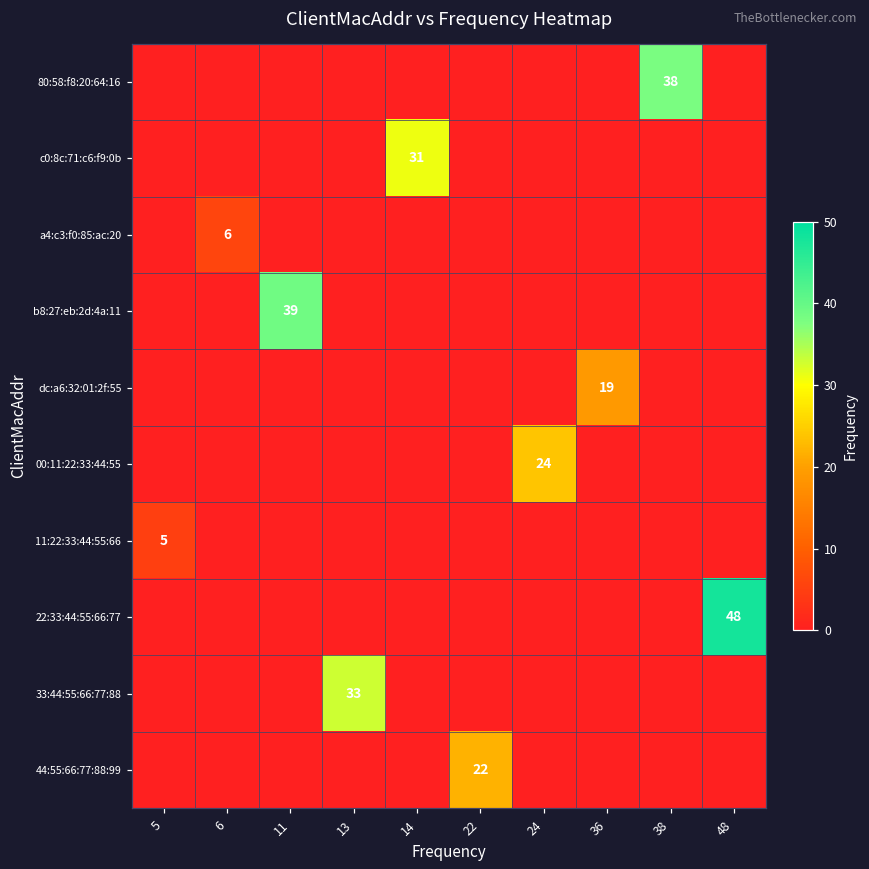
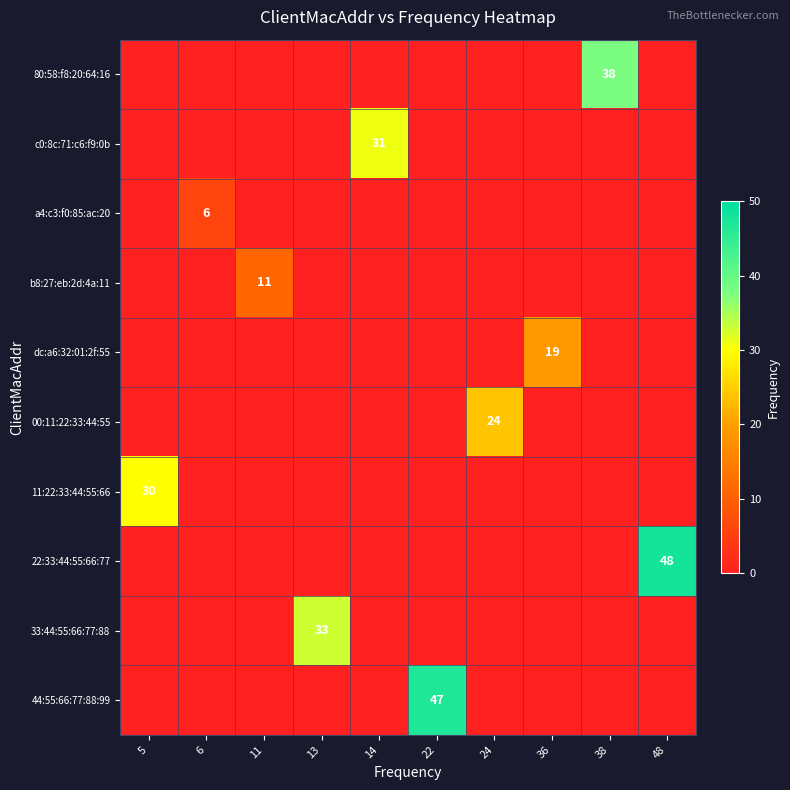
b8:27:eb:2d:4a:11, 11: 39 -> 11
11:22:33:44:55:66, 5: 5 -> 30
44:55:66:77:88:99, 22: 22 -> 47
